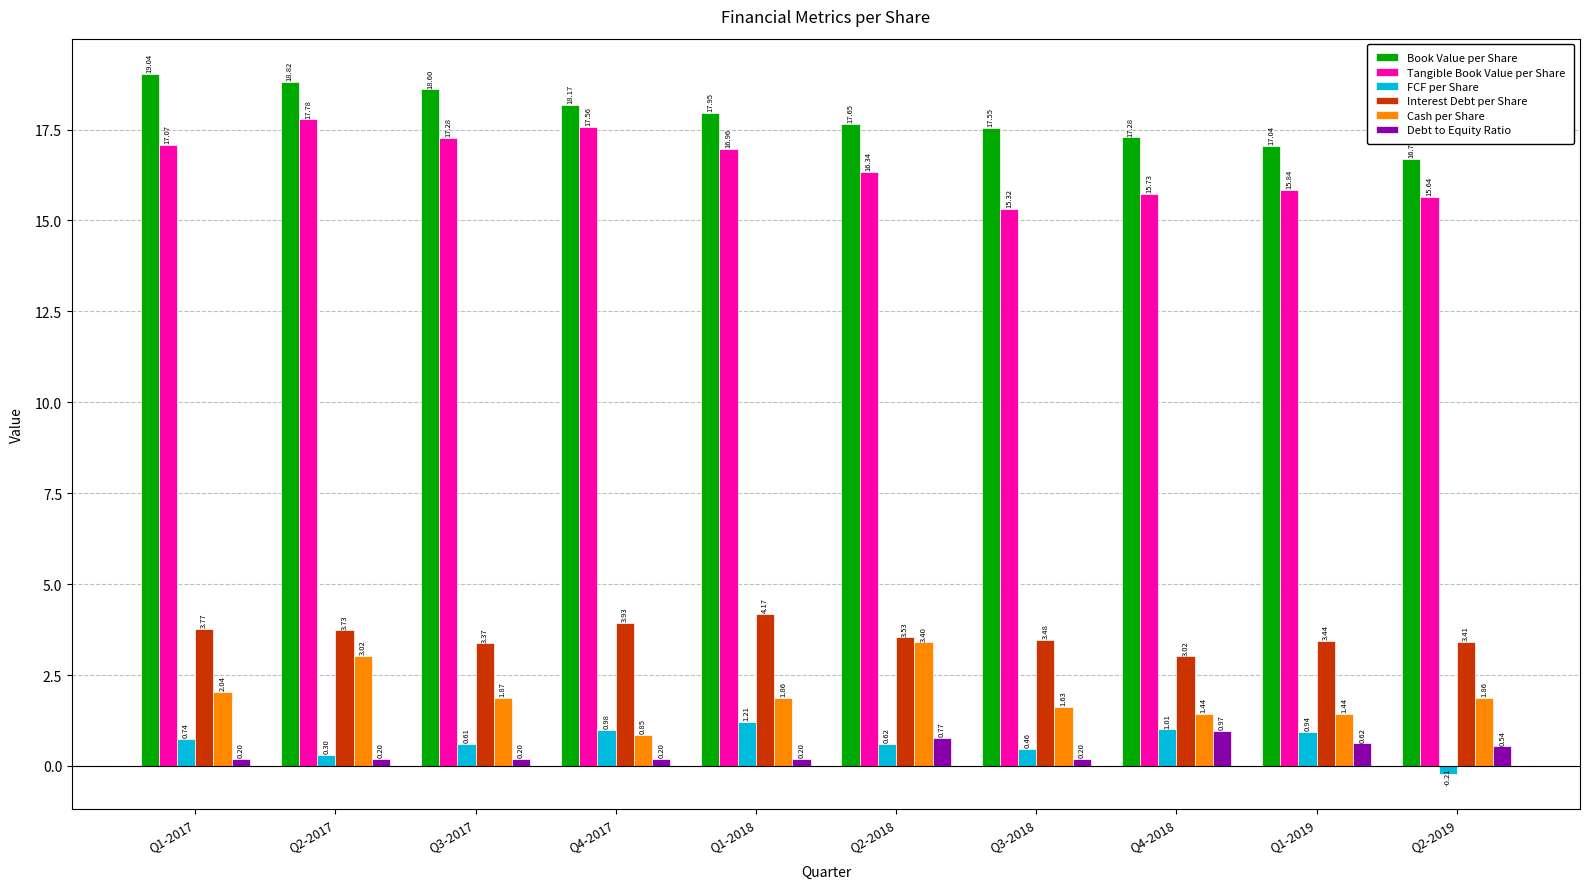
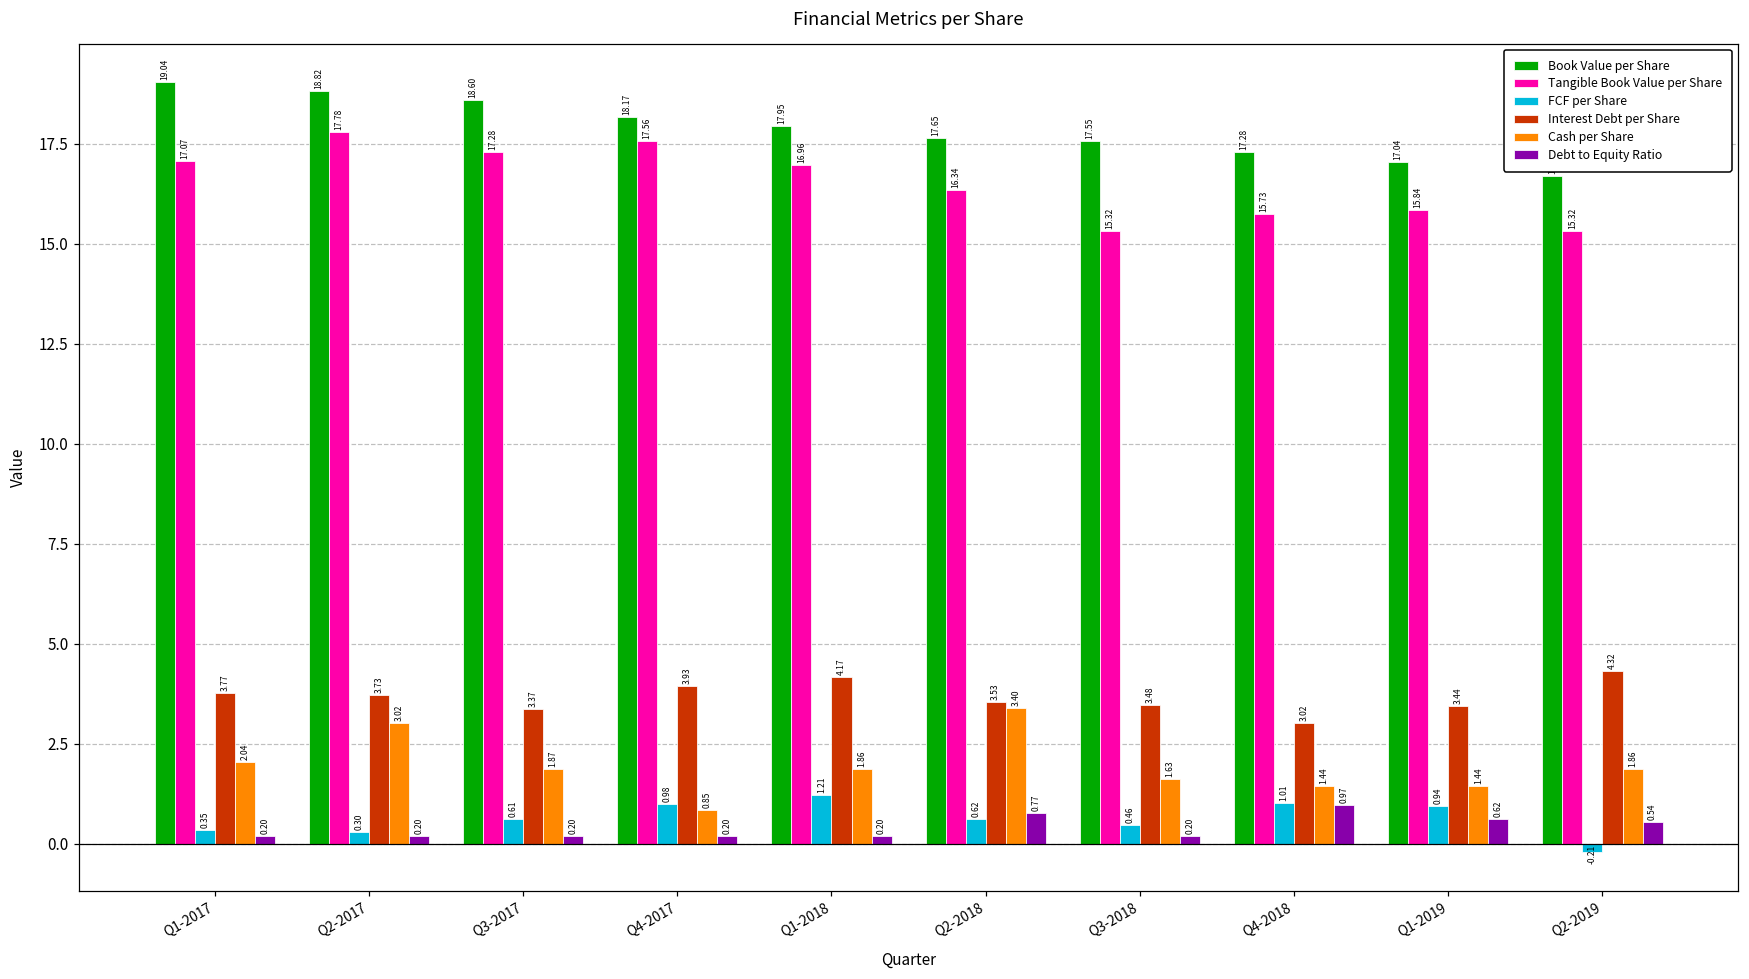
FCF per Share, Q1-2017: 0.74 -> 0.35
Tangible Book Value per Share, Q2-2019: 15.64 -> 15.32
Interest Debt per Share, Q2-2019: 3.41 -> 4.32
